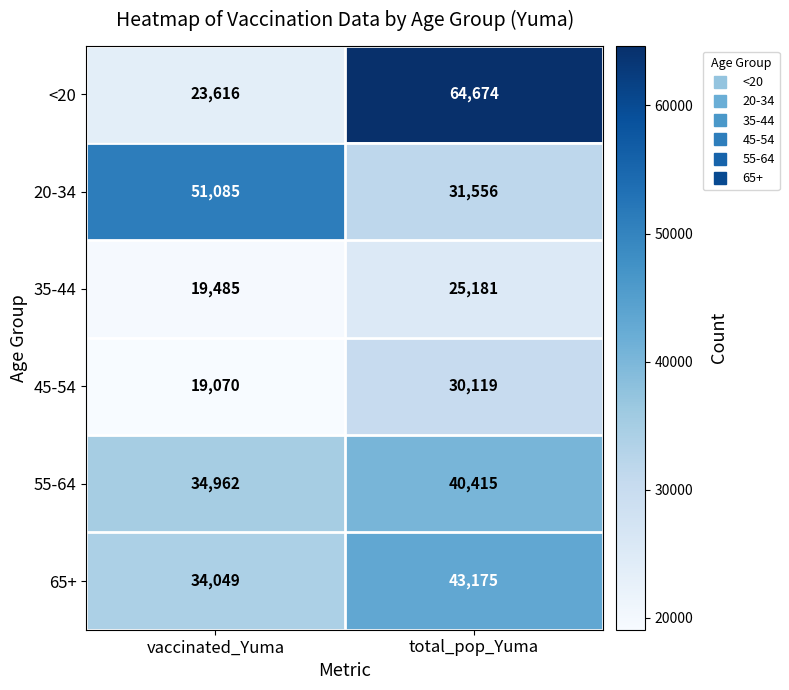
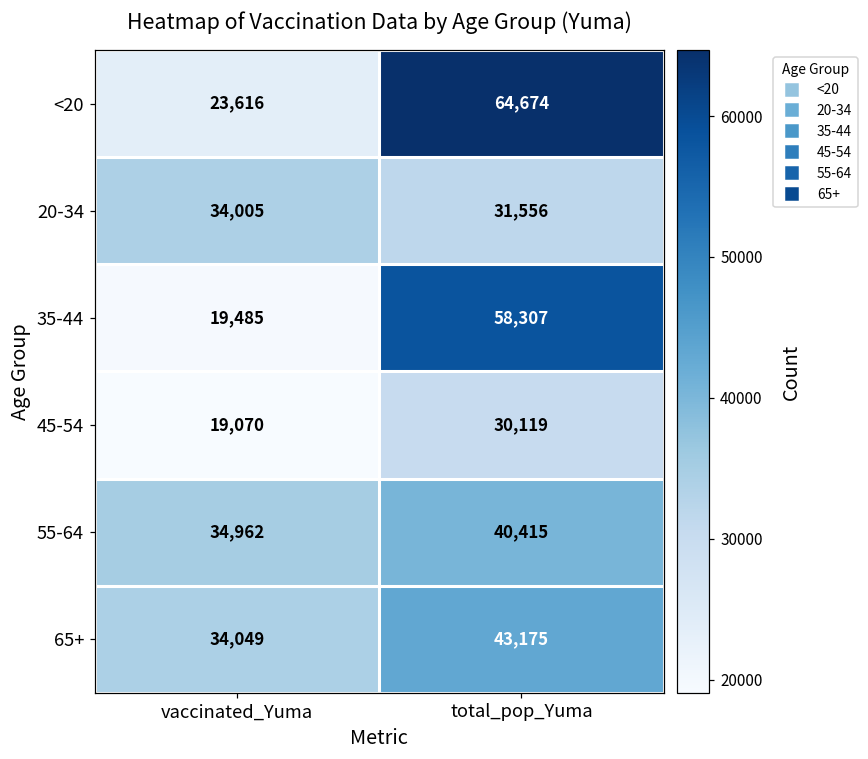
20-34, vaccinated_Yuma: 51,085 -> 34,005
35-44, total_pop_Yuma: 25,181 -> 58,307
